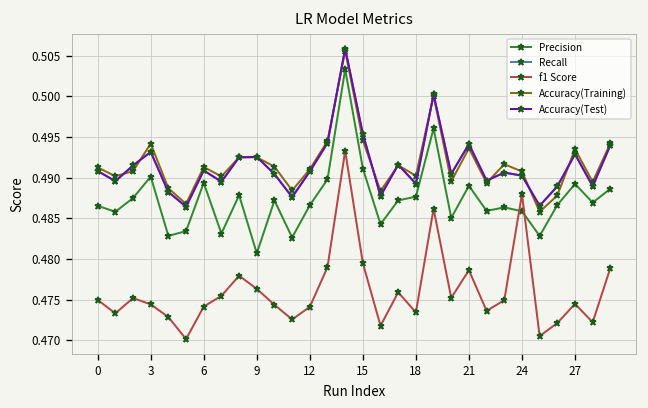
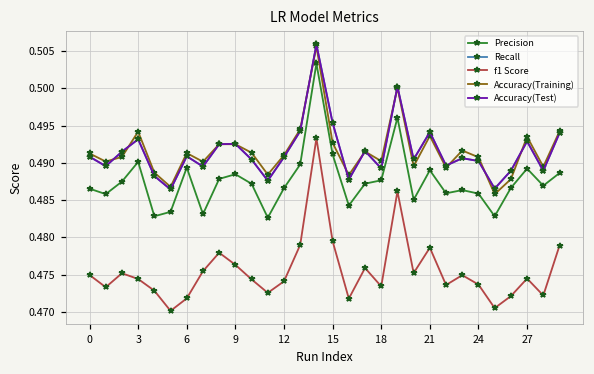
f1 Score, 6: 0.474 -> 0.472
Precision, 9: 0.481 -> 0.488
Accuracy(Training), 15: 0.495 -> 0.493
f1 Score, 24: 0.488 -> 0.474
